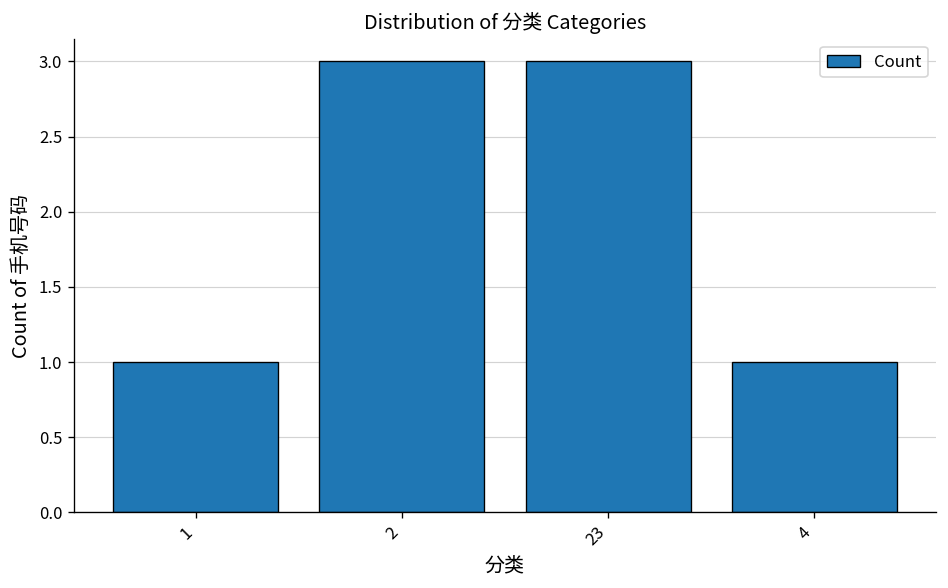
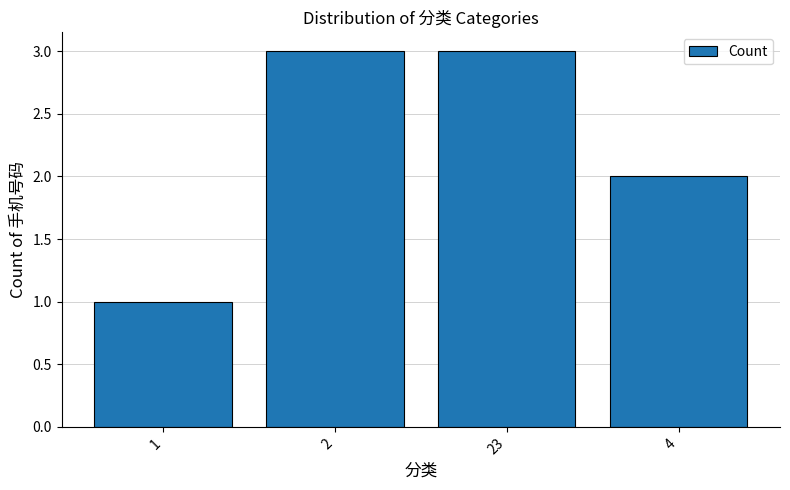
4: 1 -> 2
